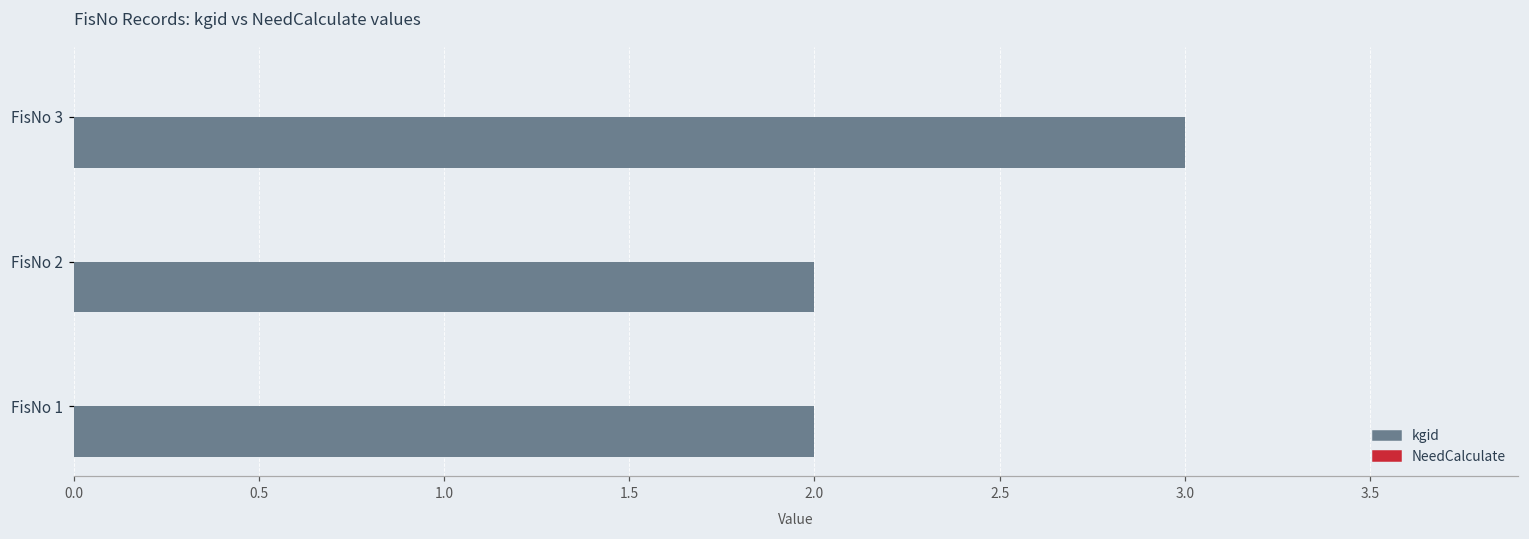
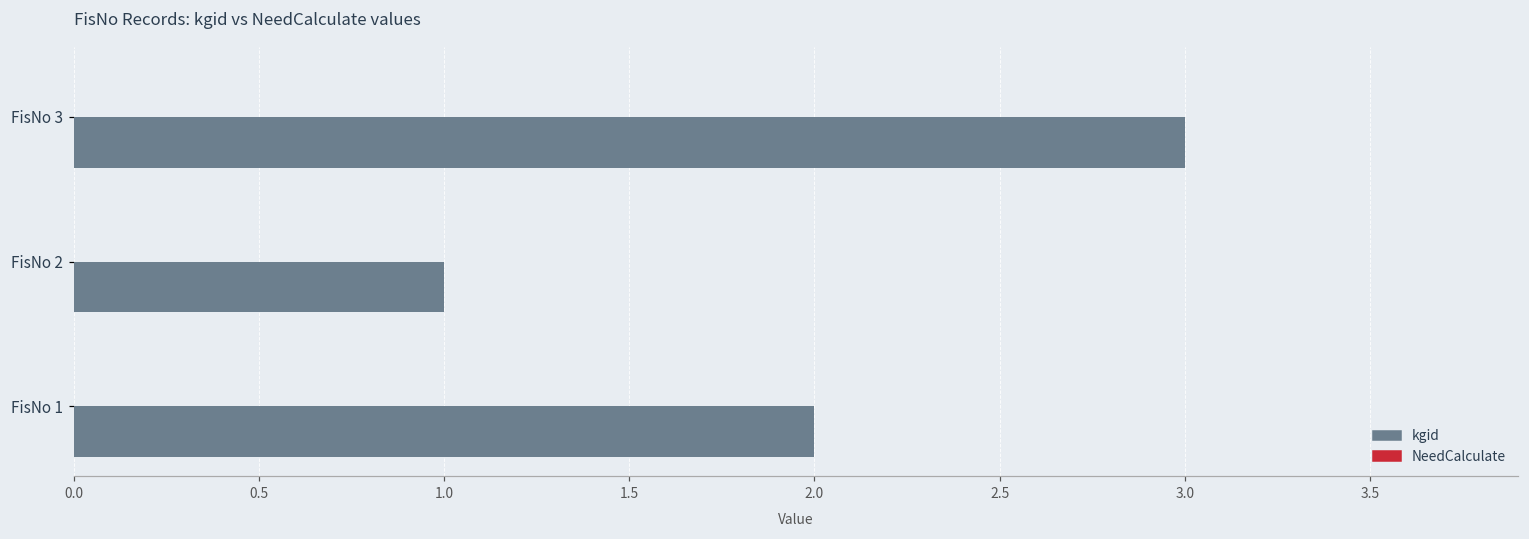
kgid, FisNo 2: 2 -> 1
